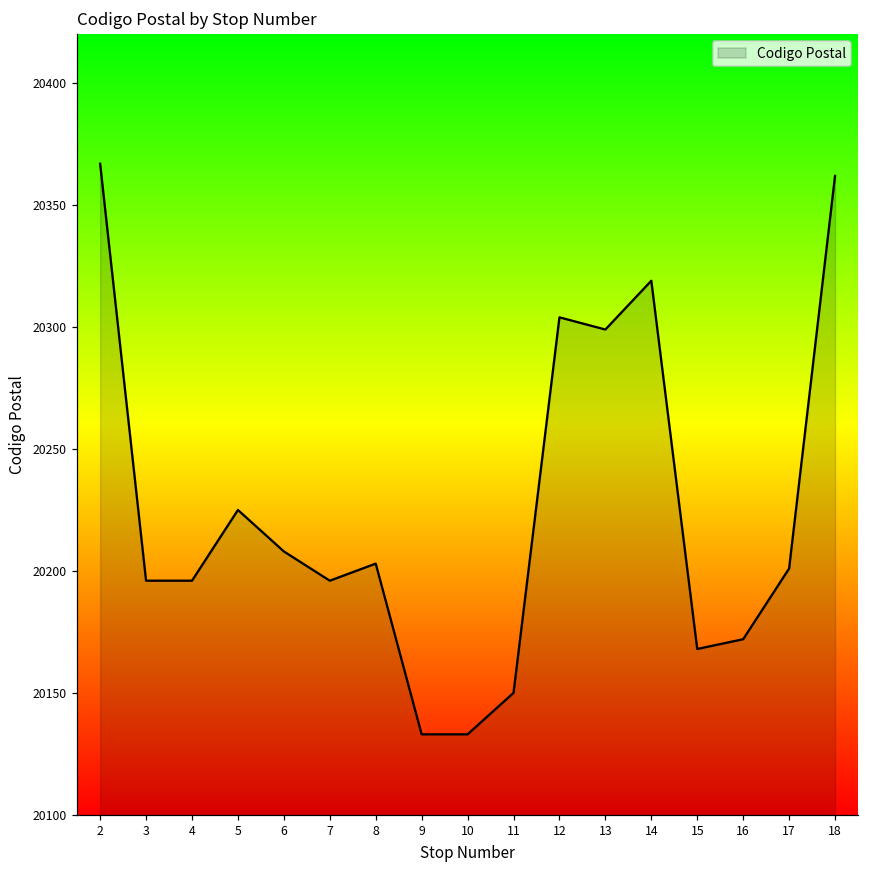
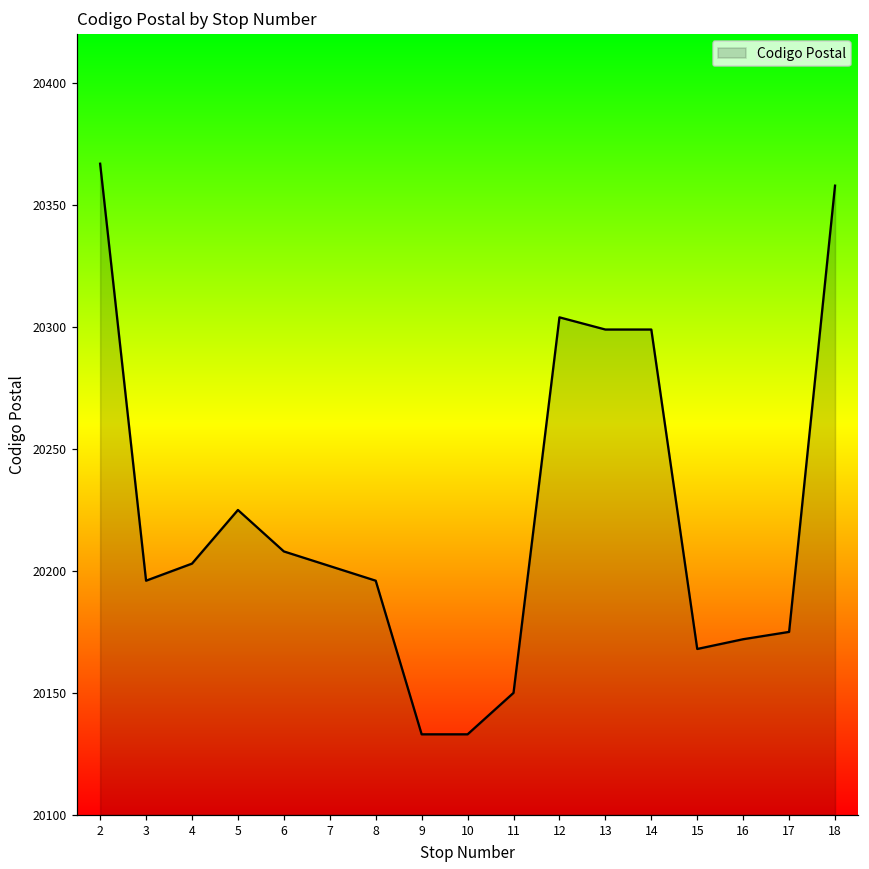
4: 20196 -> 20203
7: 20196 -> 20202
8: 20203 -> 20196
14: 20319 -> 20299
17: 20201 -> 20175
18: 20362 -> 20358
